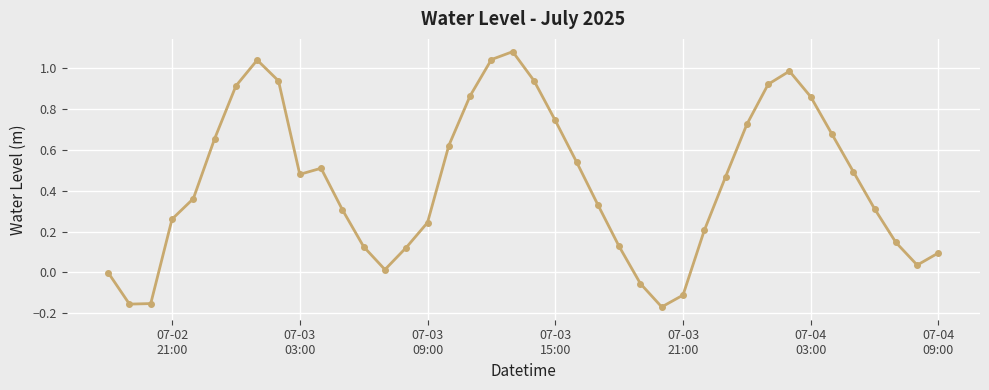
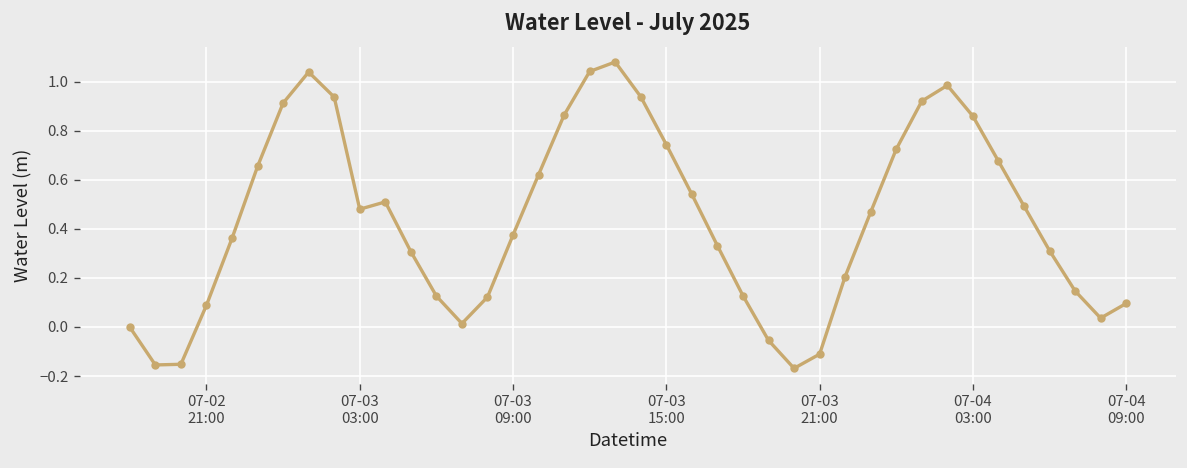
07-02 21:00: 0.26 -> 0.09
07-03 09:00: 0.24 -> 0.37
